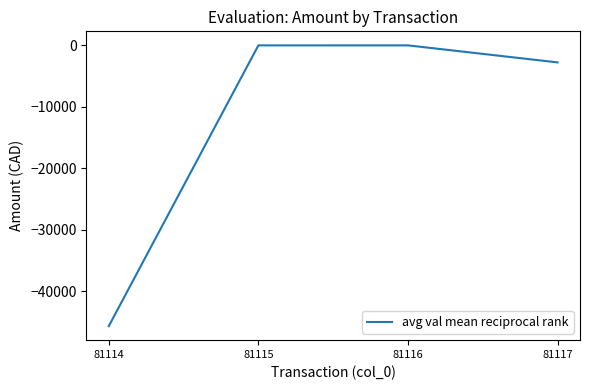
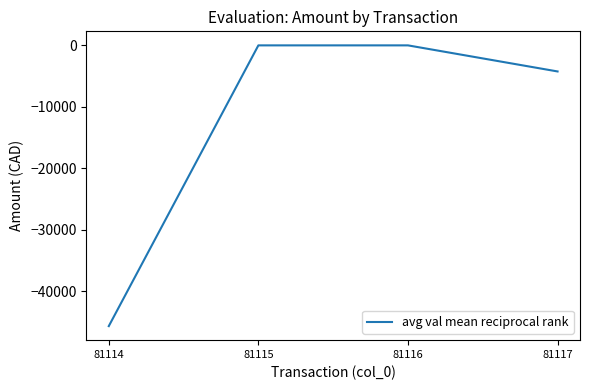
81117: -3000 -> -4000
